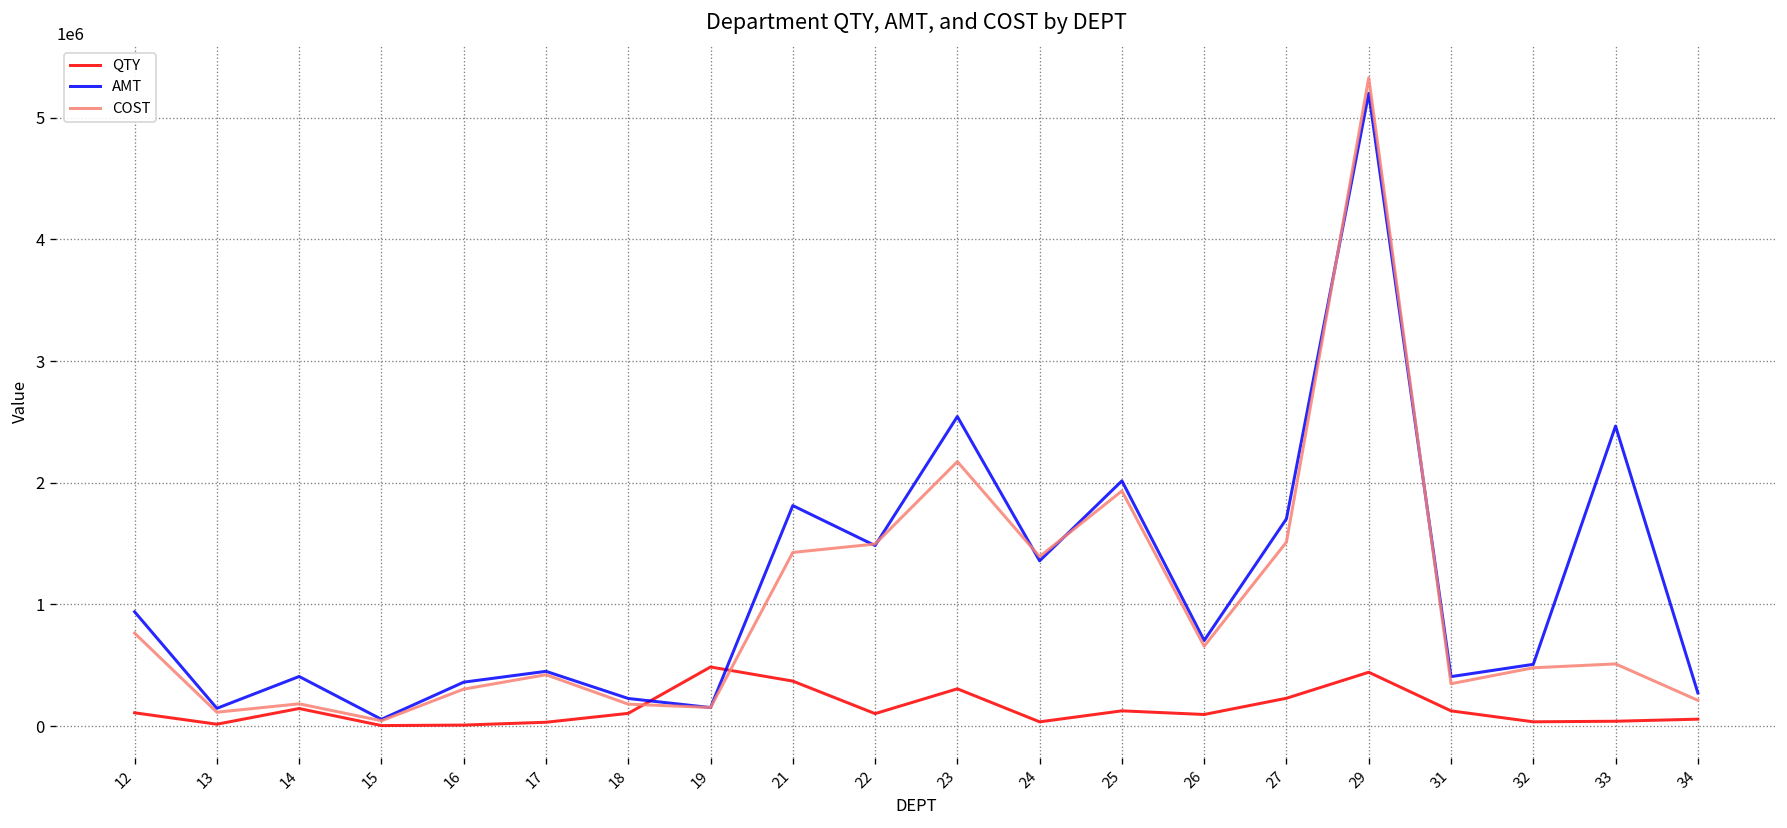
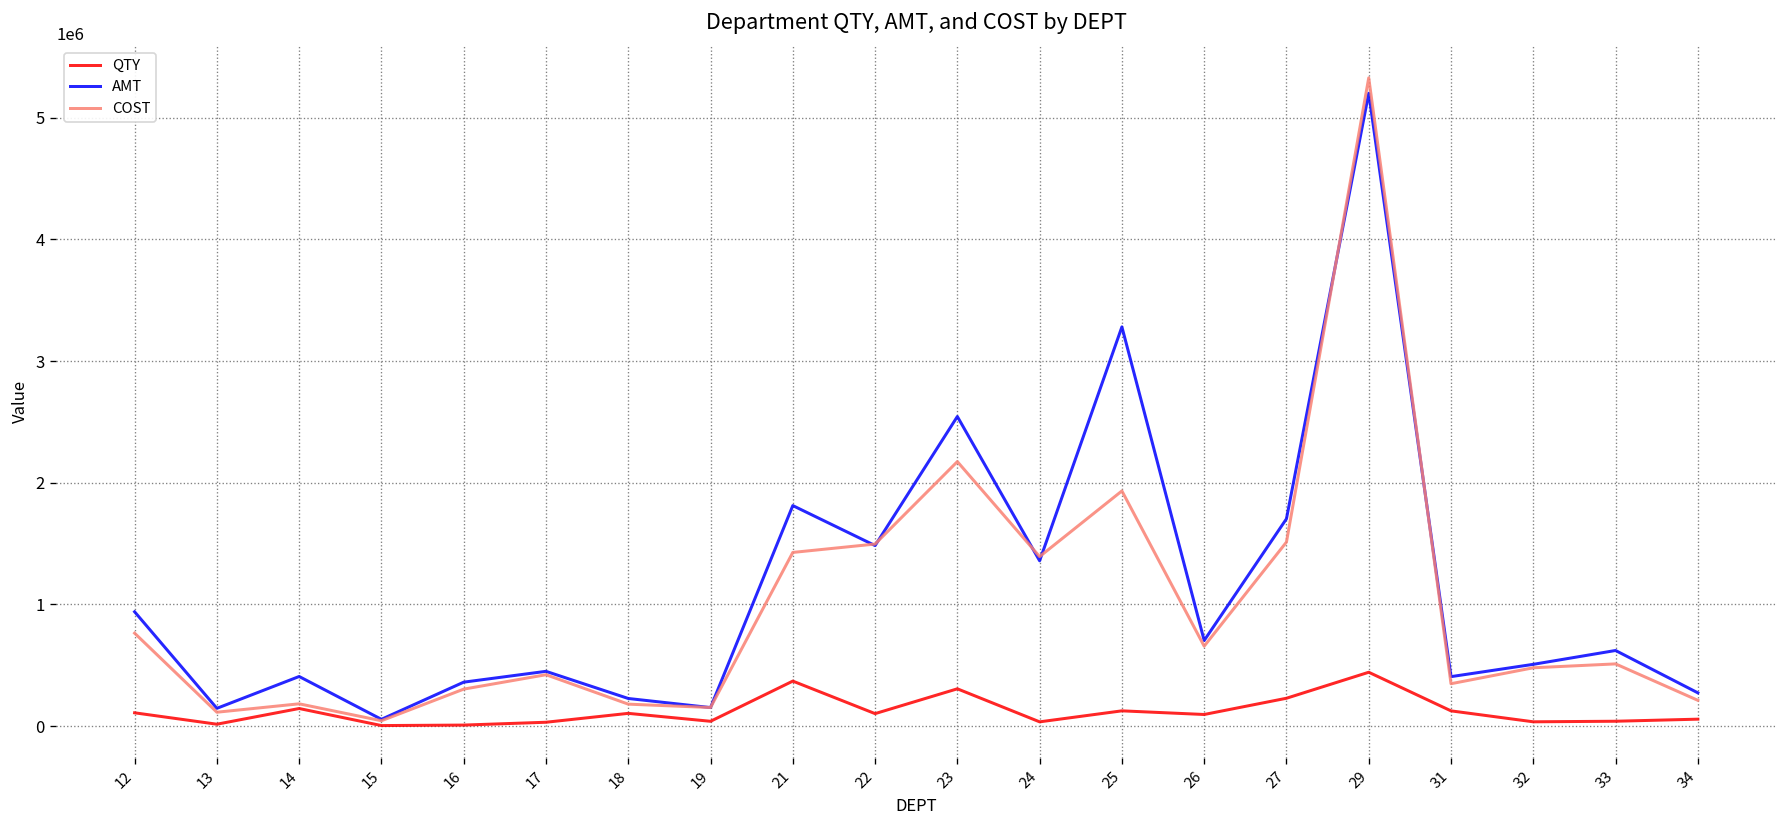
QTY, 19: 490000 -> 40000
AMT, 25: 2020000 -> 3280000
AMT, 33: 2470000 -> 620000
